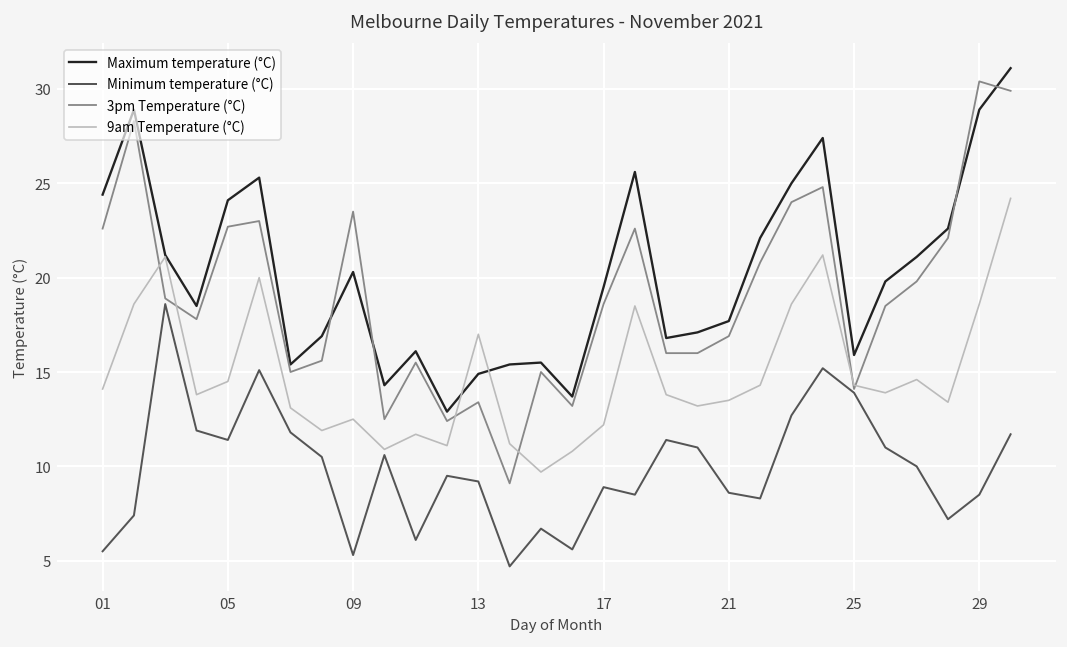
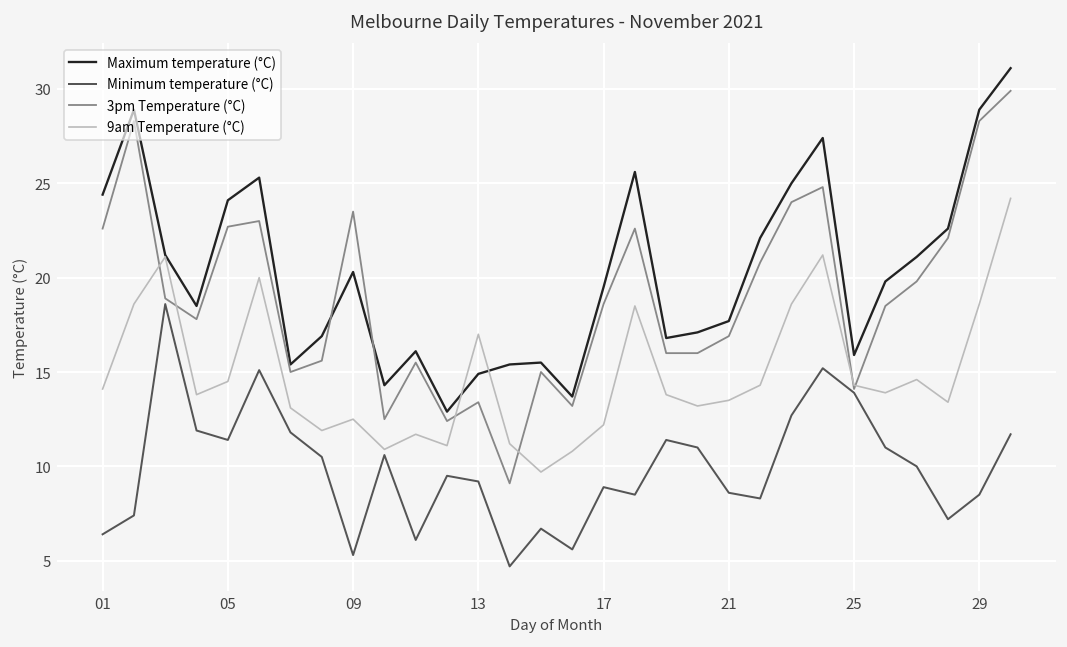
Minimum temperature (°C), 01: 5.5 -> 6.4
3pm Temperature (°C), 29: 30.4 -> 28.3
